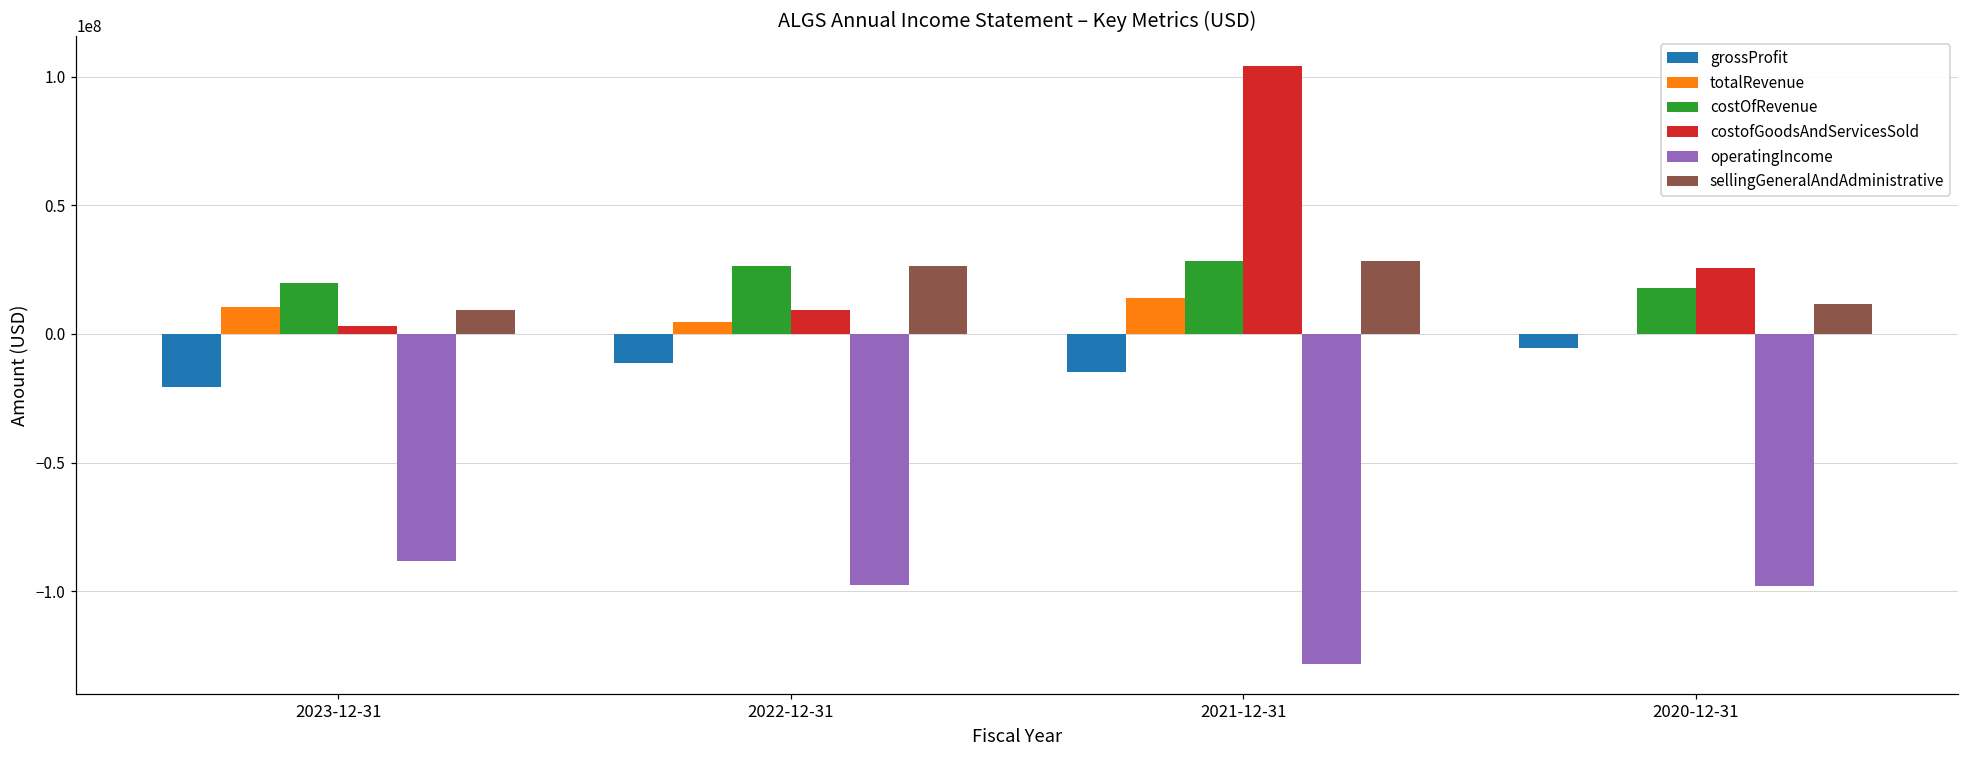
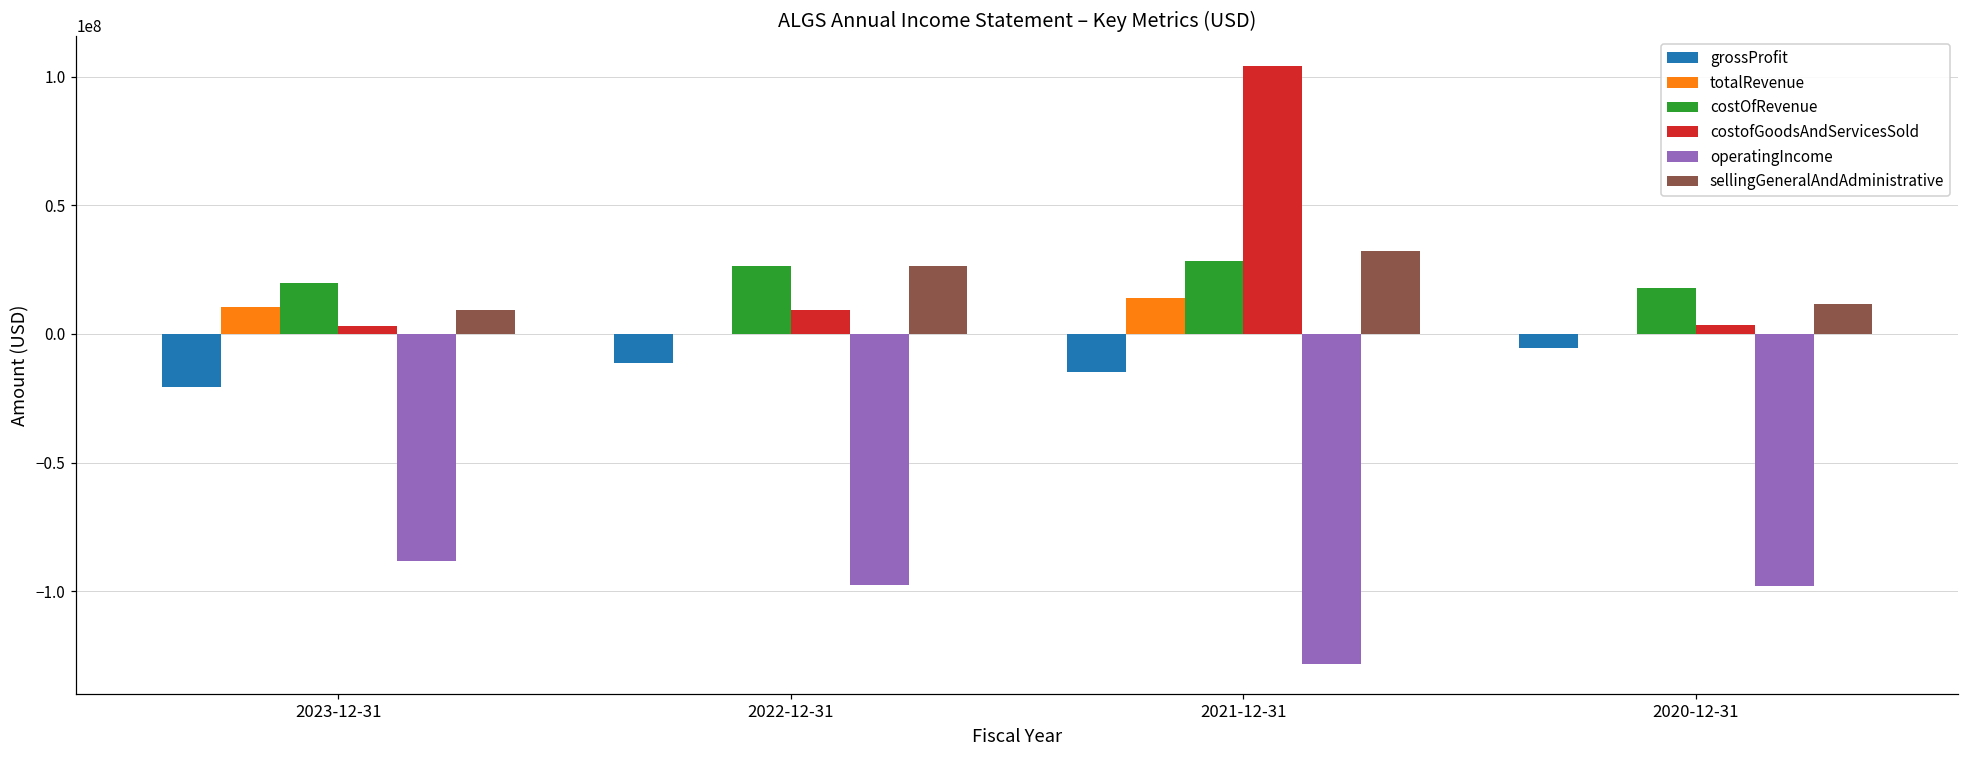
totalRevenue, 2022-12-31: 5000000 -> 0
sellingGeneralAndAdministrative, 2021-12-31: 29000000 -> 32000000
costofGoodsAndServicesSold, 2020-12-31: 26000000 -> 3000000
